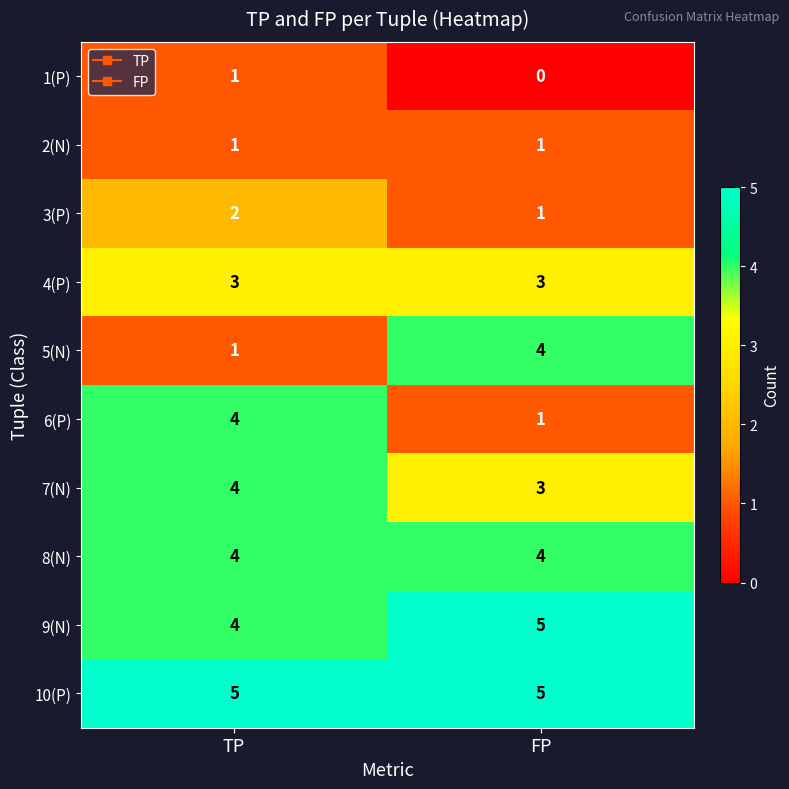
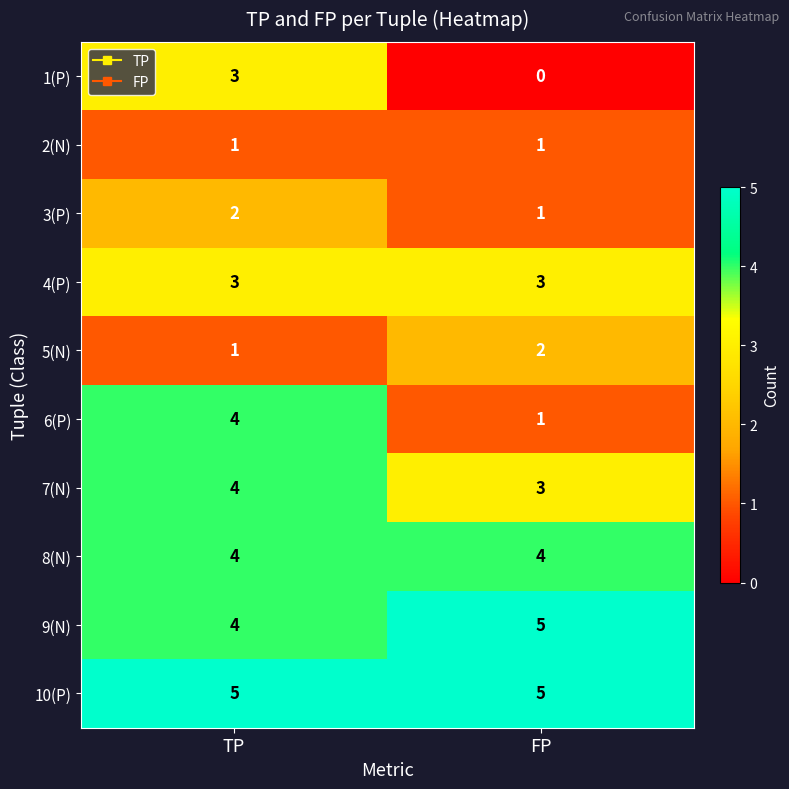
1(P), TP: 1 -> 3
5(N), FP: 4 -> 2
